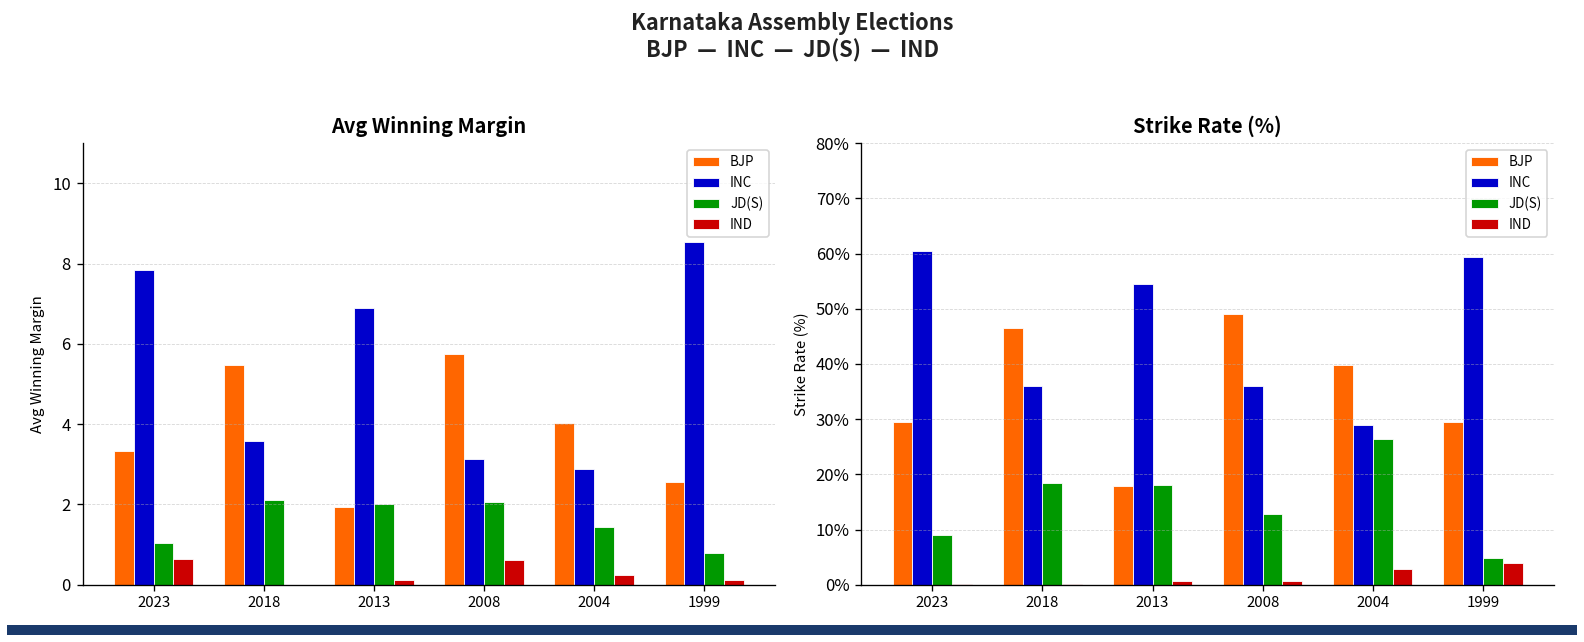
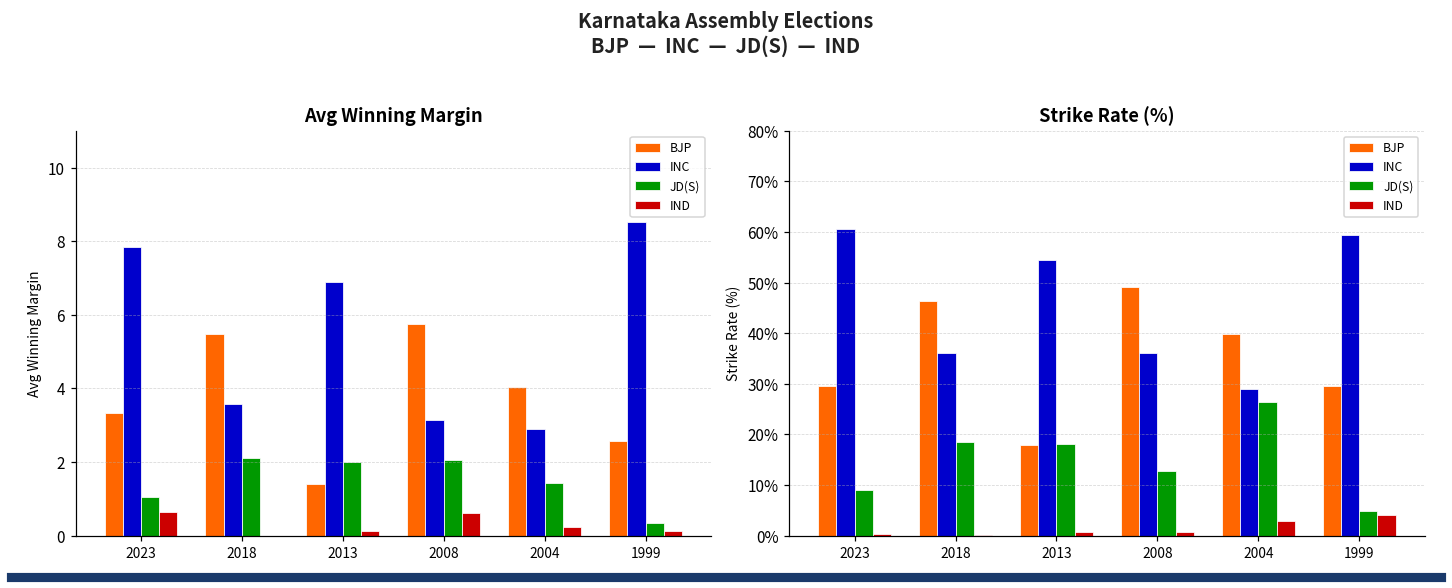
Avg Winning Margin, BJP, 2013: 1.9 -> 1.4
Avg Winning Margin, JD(S), 1999: 0.8 -> 0.4
